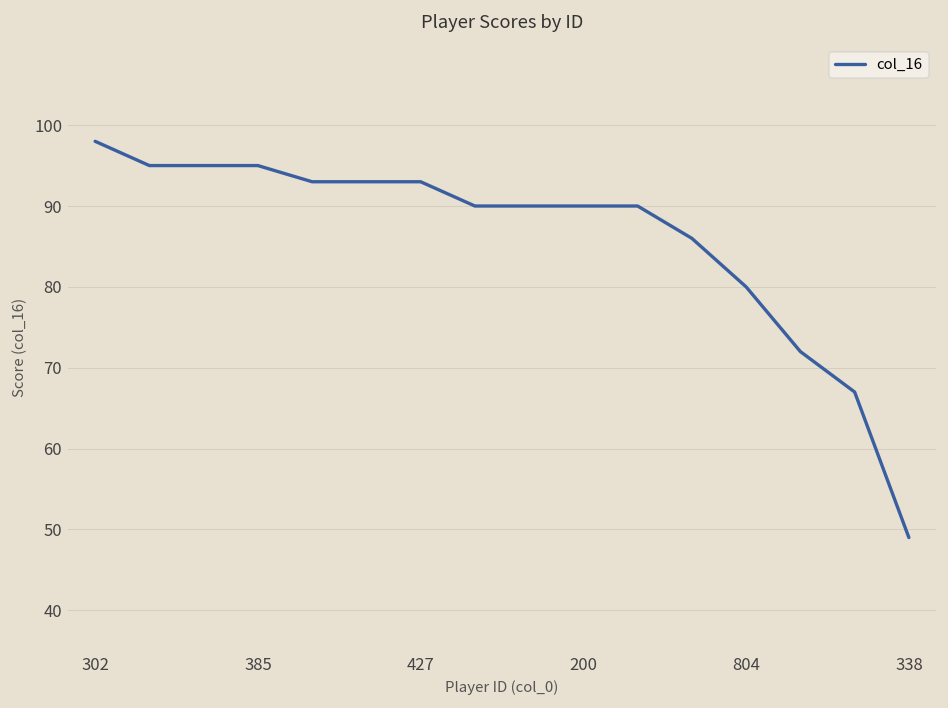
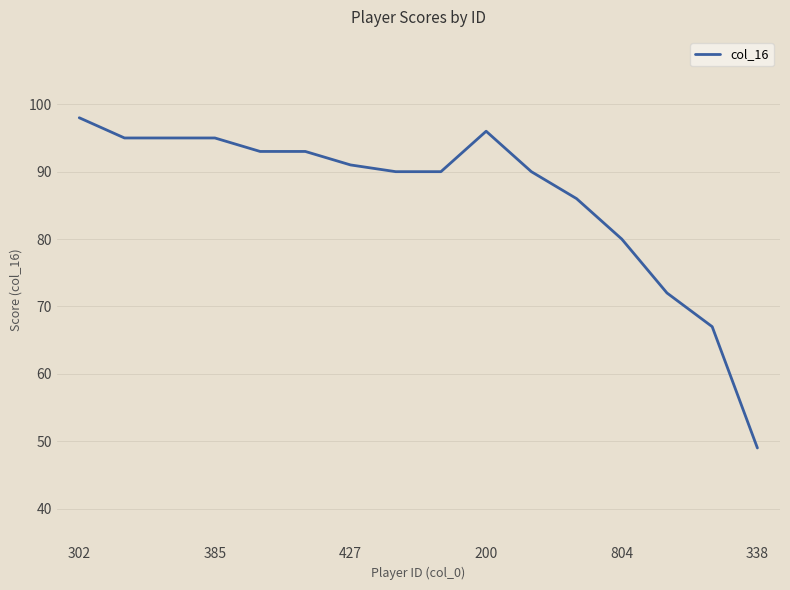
427: 93 -> 91
200: 90 -> 96
